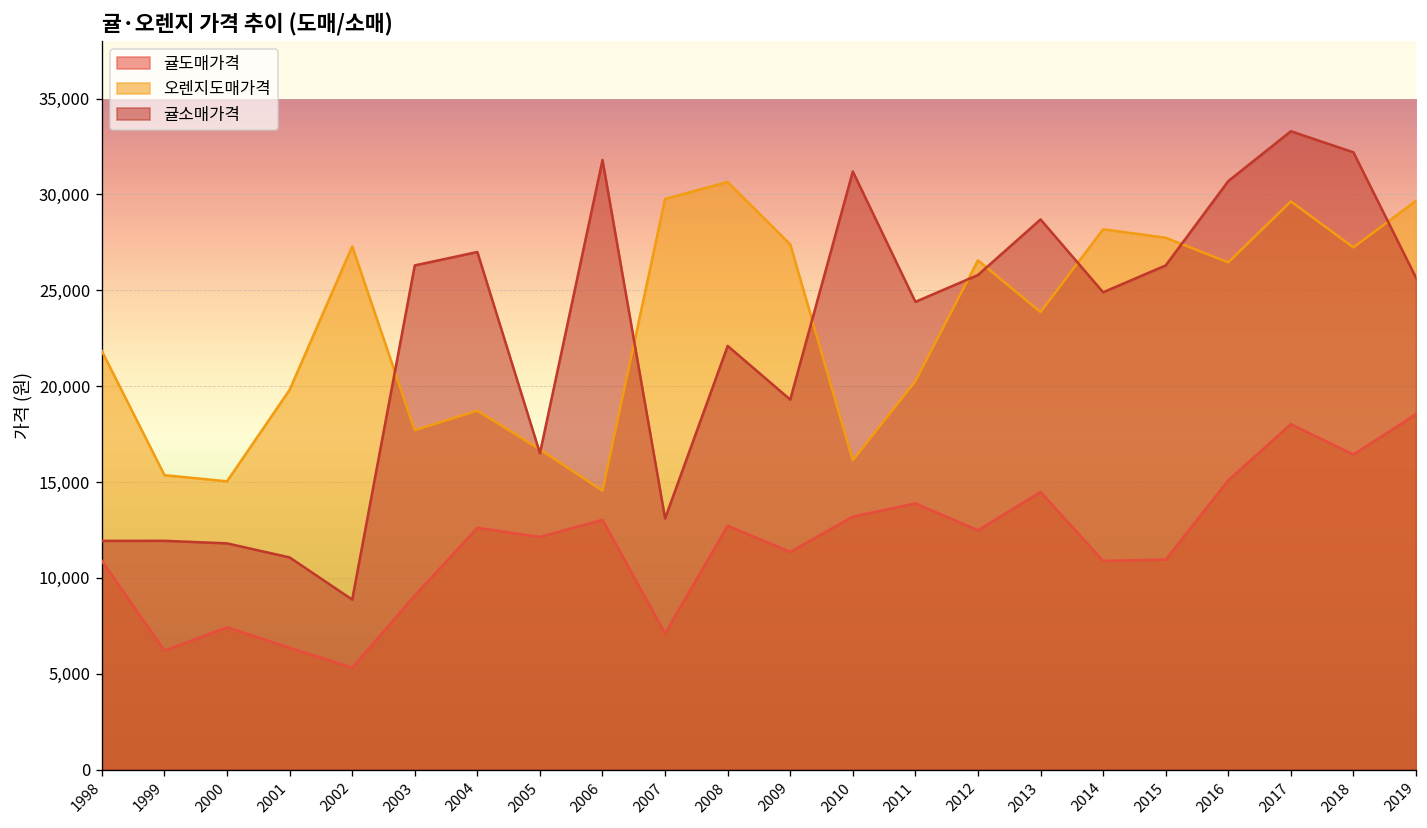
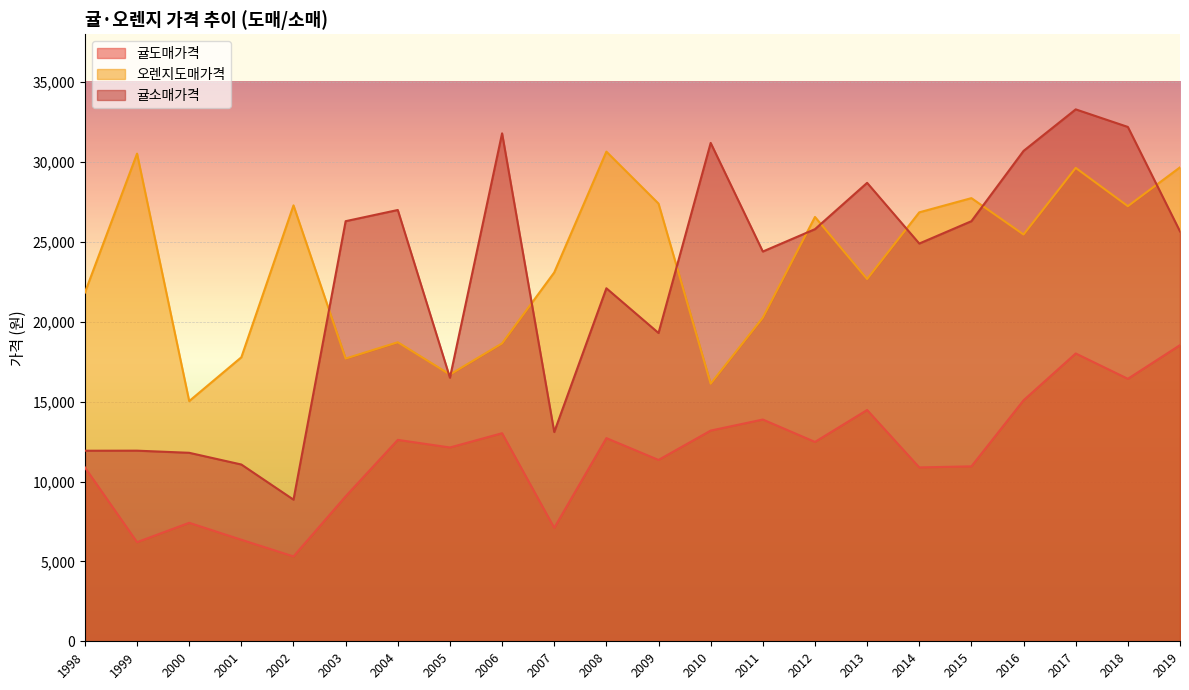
오렌지도매가격, 1999: 15,400 -> 30,500
오렌지도매가격, 2001: 19,800 -> 17,800
오렌지도매가격, 2006: 14,500 -> 18,700
오렌지도매가격, 2007: 29,800 -> 23,100
오렌지도매가격, 2013: 23,900 -> 22,700
오렌지도매가격, 2014: 28,200 -> 26,900
오렌지도매가격, 2016: 26,500 -> 25,500
